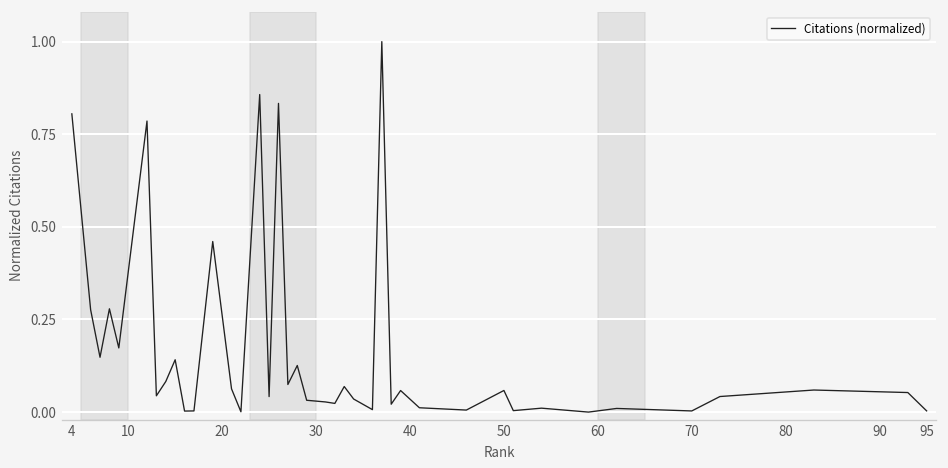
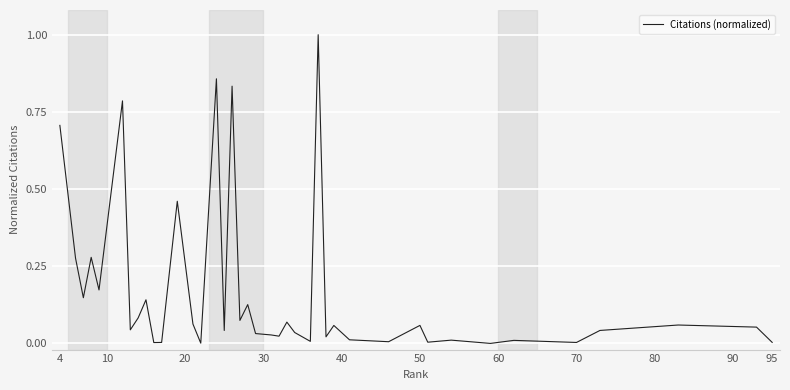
4: 0.81 -> 0.71
